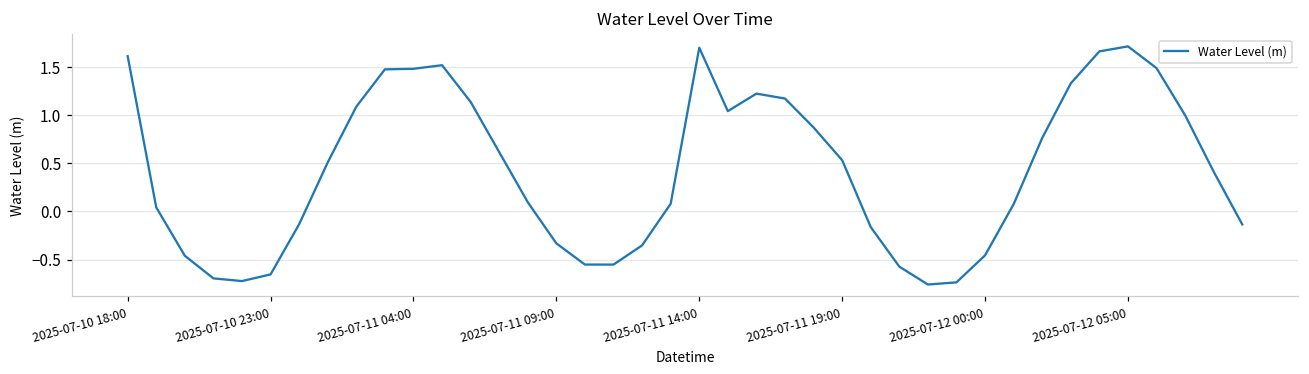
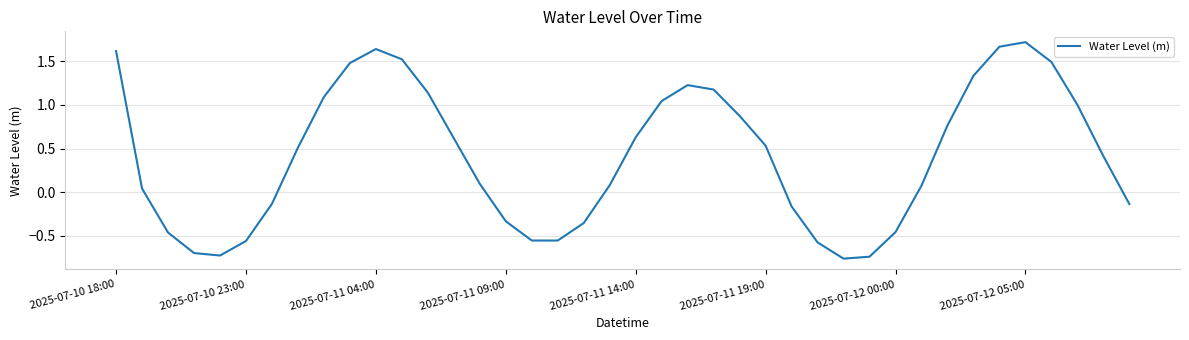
2025-07-10 23:00: -0.7 -> -0.6
2025-07-11 04:00: 1.5 -> 1.6
2025-07-11 14:00: 1.7 -> 0.6
